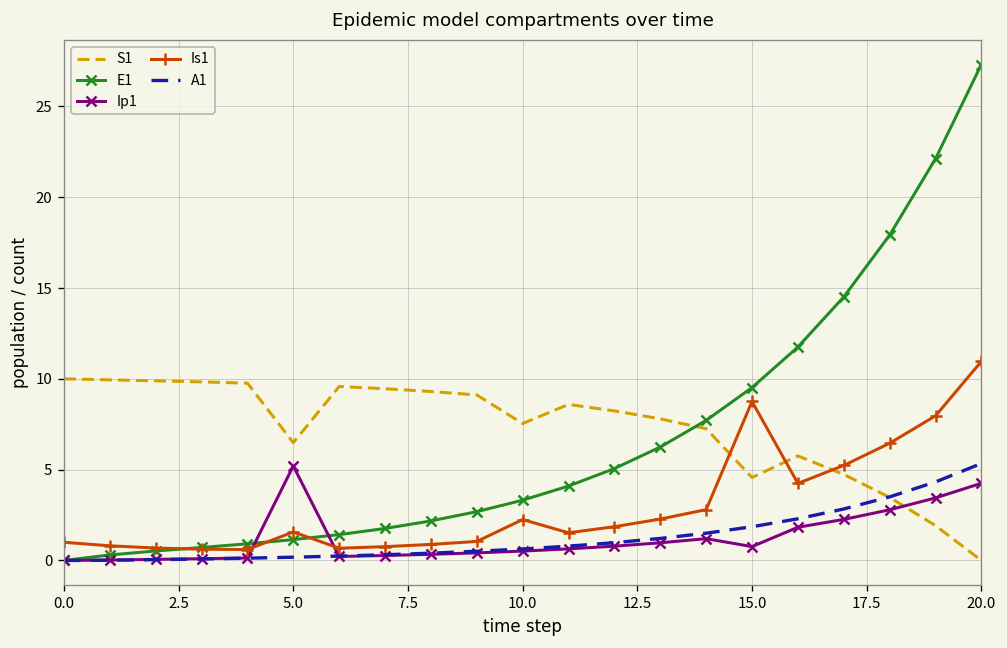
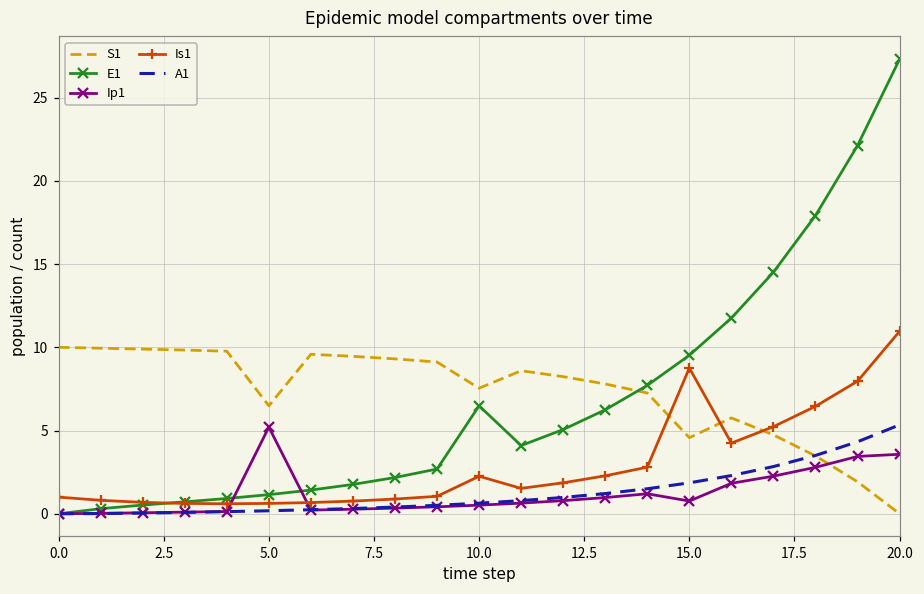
Is1, 5.0: 1.6 -> 0.6
E1, 10.0: 3.3 -> 6.5
Ip1, 20.0: 4.3 -> 3.6
